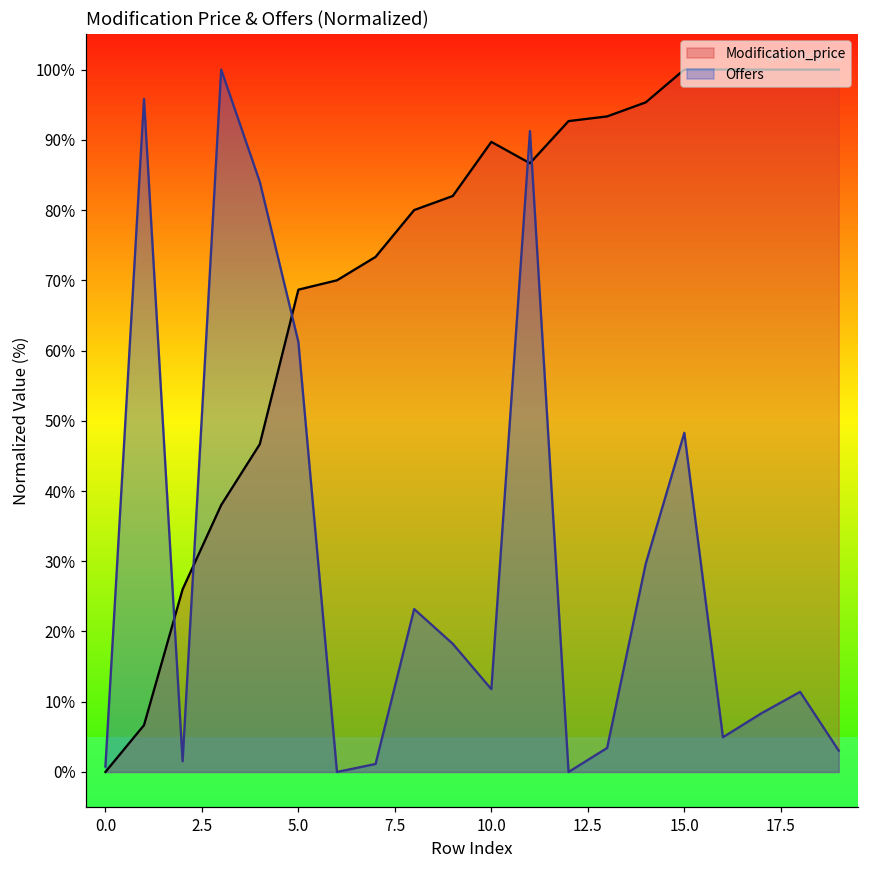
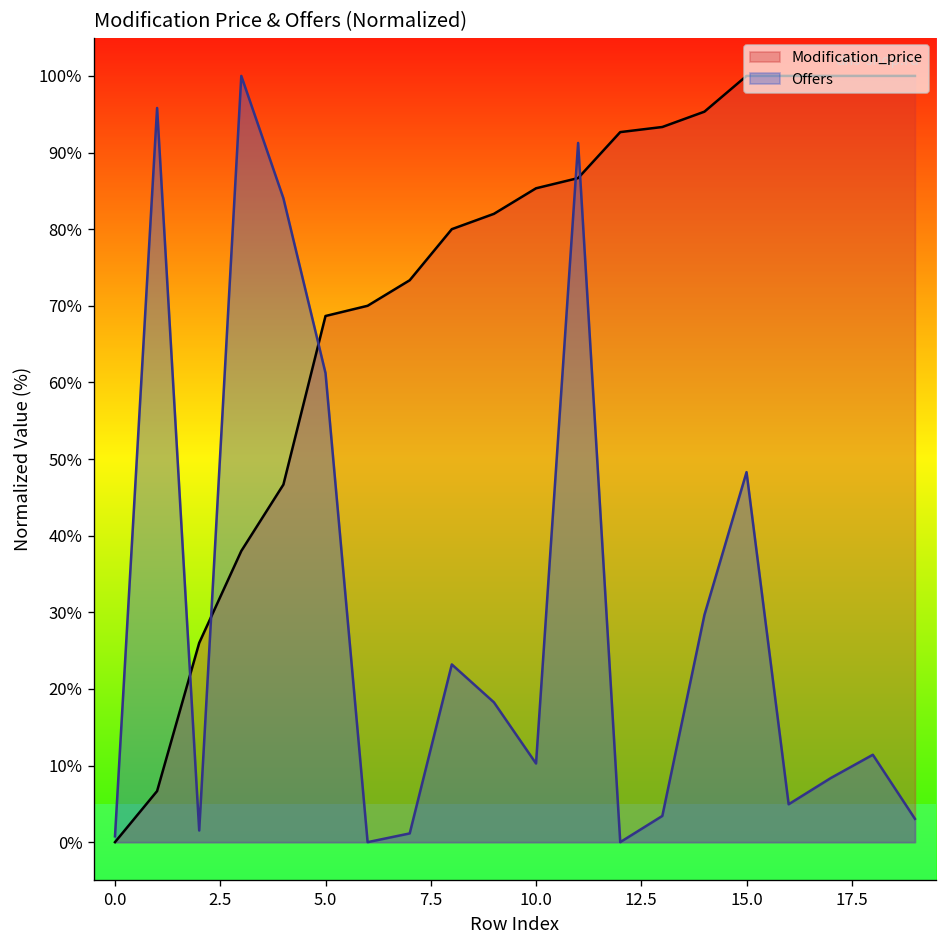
Modification_price, 10.0: 90% -> 85%
Offers, 10.0: 12% -> 10%
